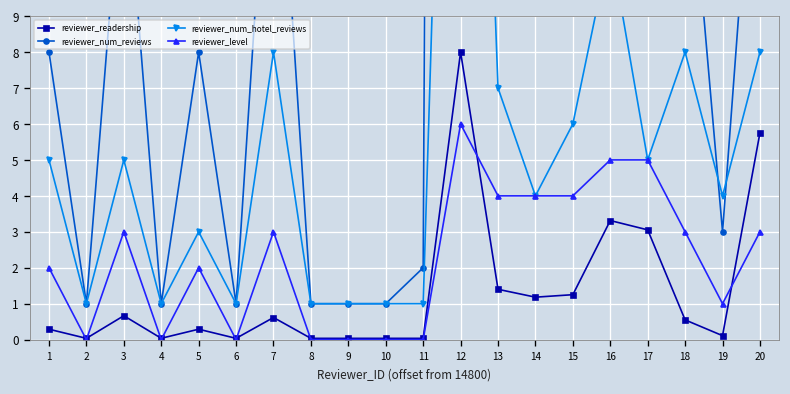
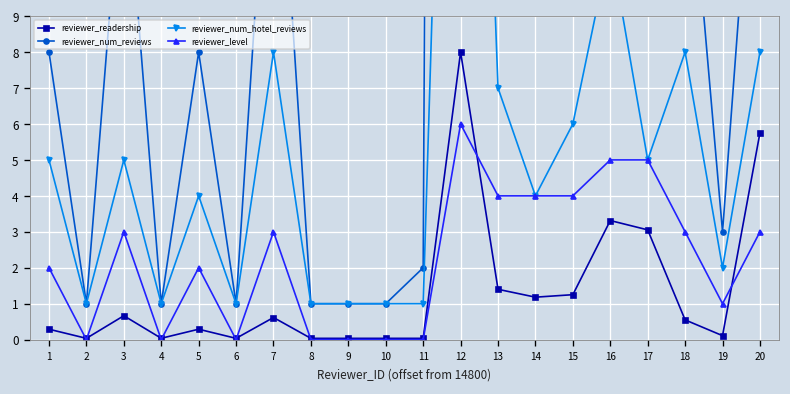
reviewer_num_hotel_reviews, 5: 3 -> 4
reviewer_num_hotel_reviews, 19: 4 -> 2
